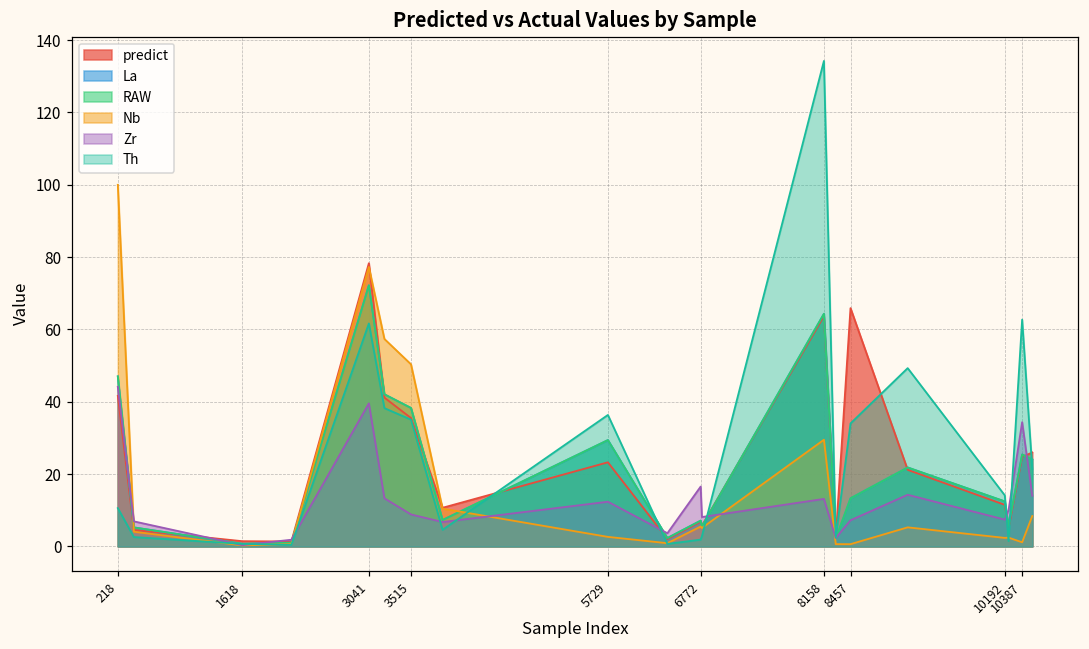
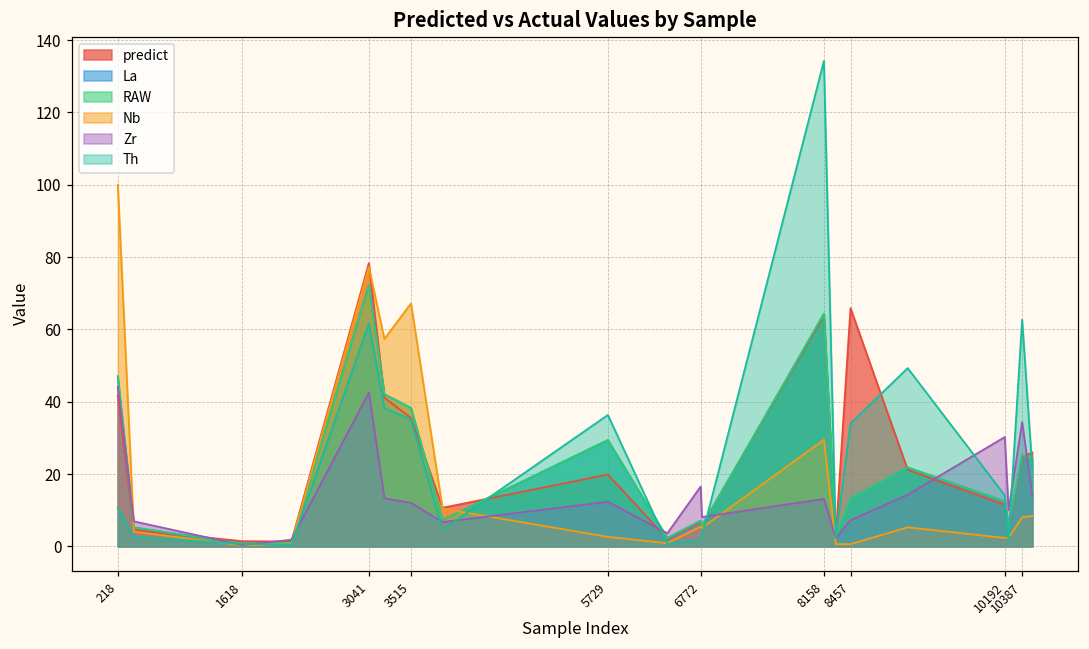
Zr, 3041: 40 -> 43
Nb, 3515: 50 -> 67
Zr, 3515: 9 -> 12
predict, 5729: 23 -> 20
Zr, 10192: 7 -> 30
Nb, 10387: 1 -> 8
